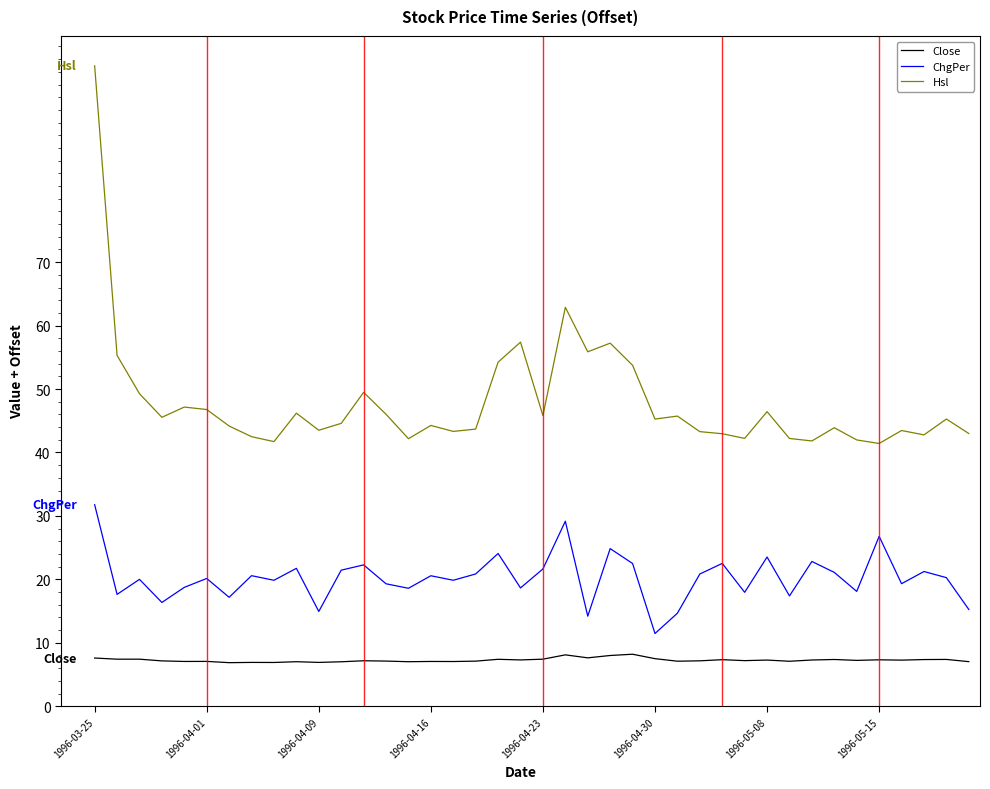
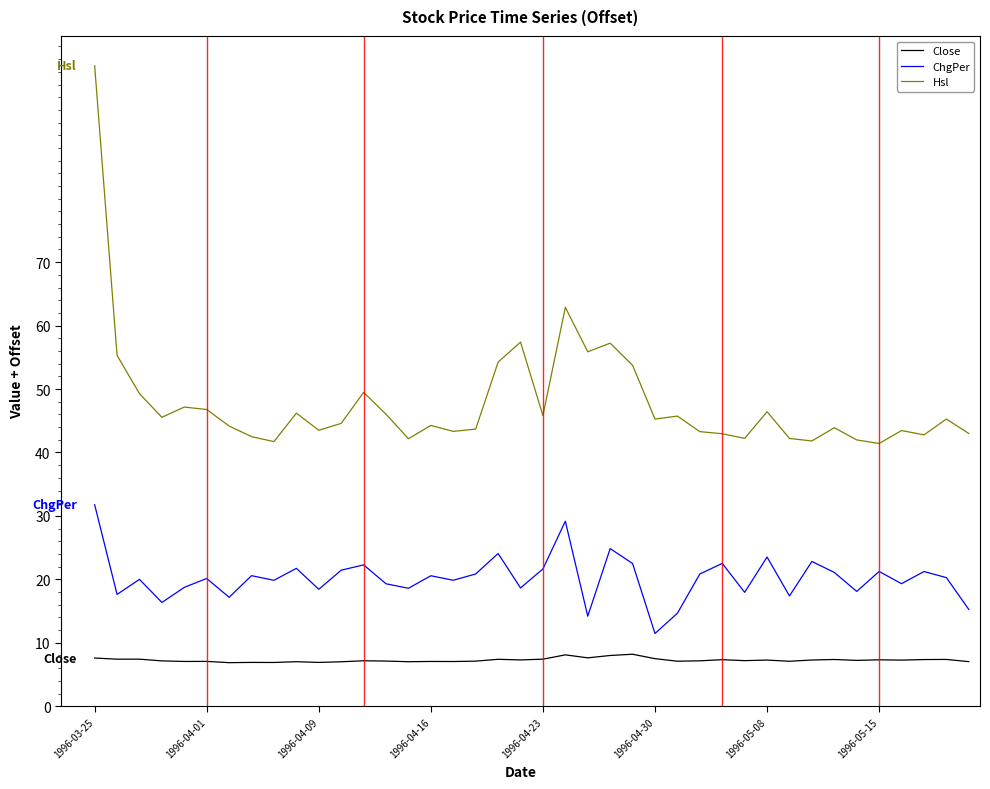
ChgPer, 1996-04-09: 15 -> 18
ChgPer, 1996-05-15: 27 -> 21
